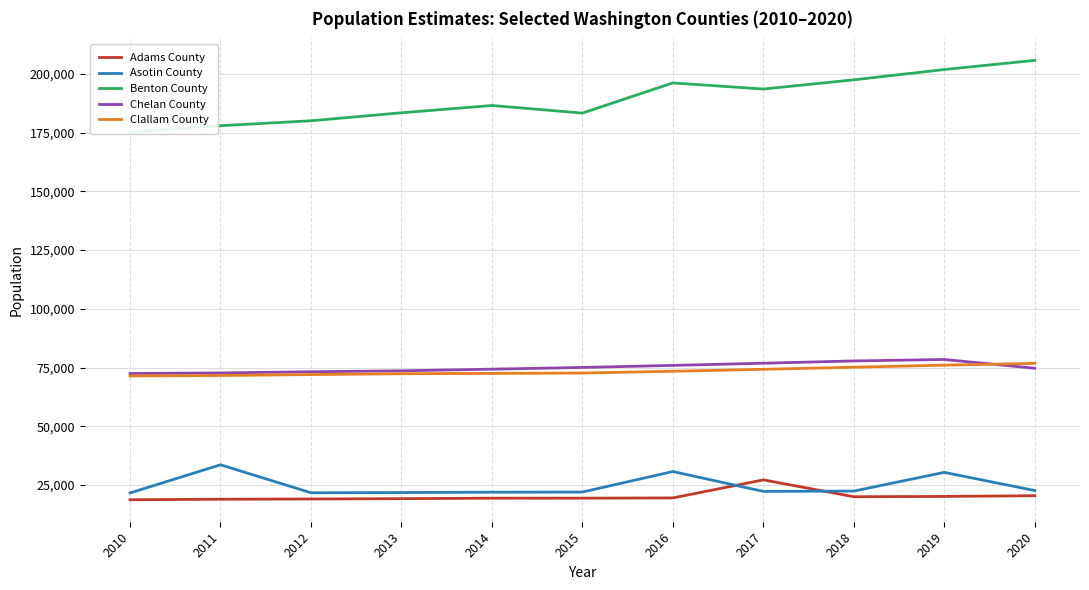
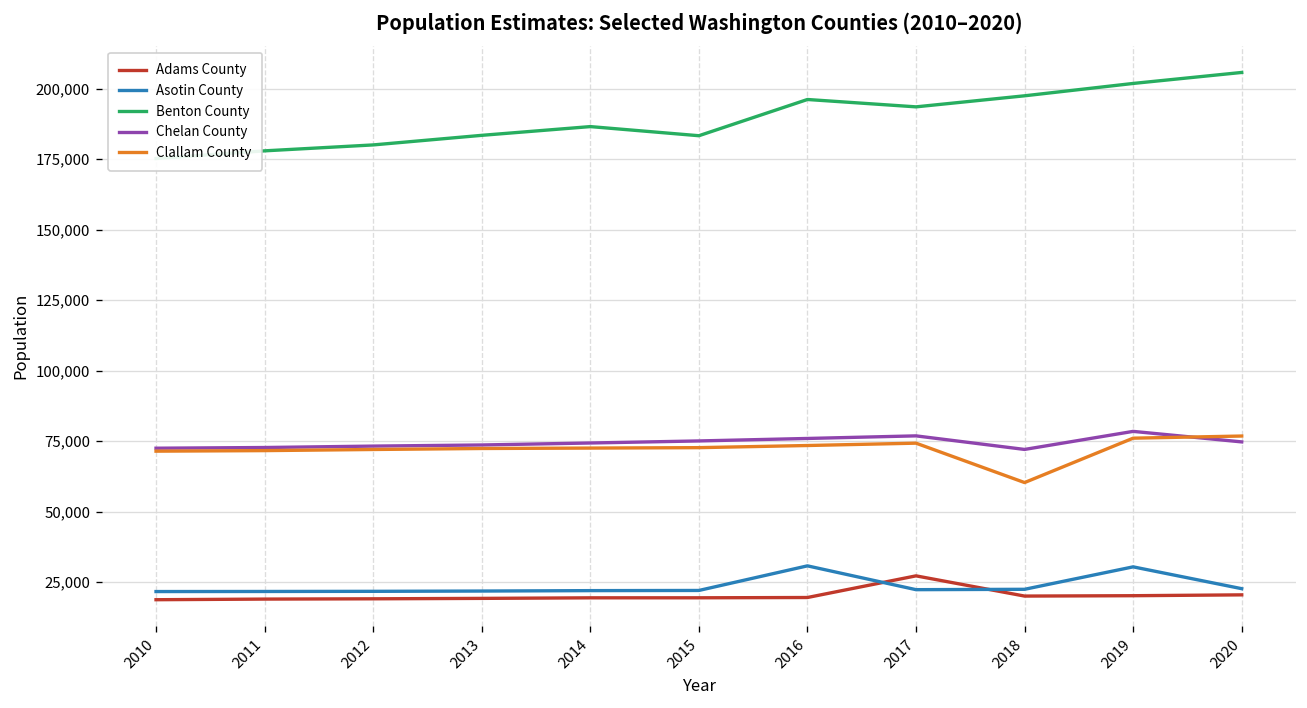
Asotin County, 2011: 34,000 -> 22,000
Chelan County, 2018: 78,000 -> 72,000
Clallam County, 2018: 75,000 -> 60,000
